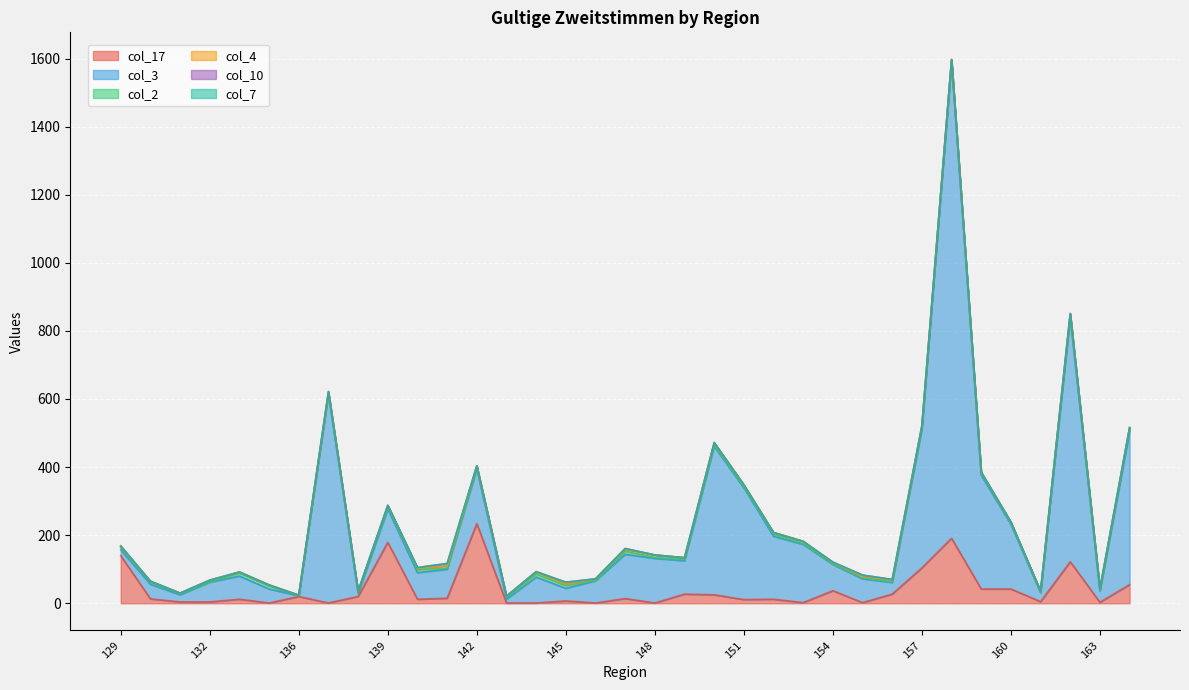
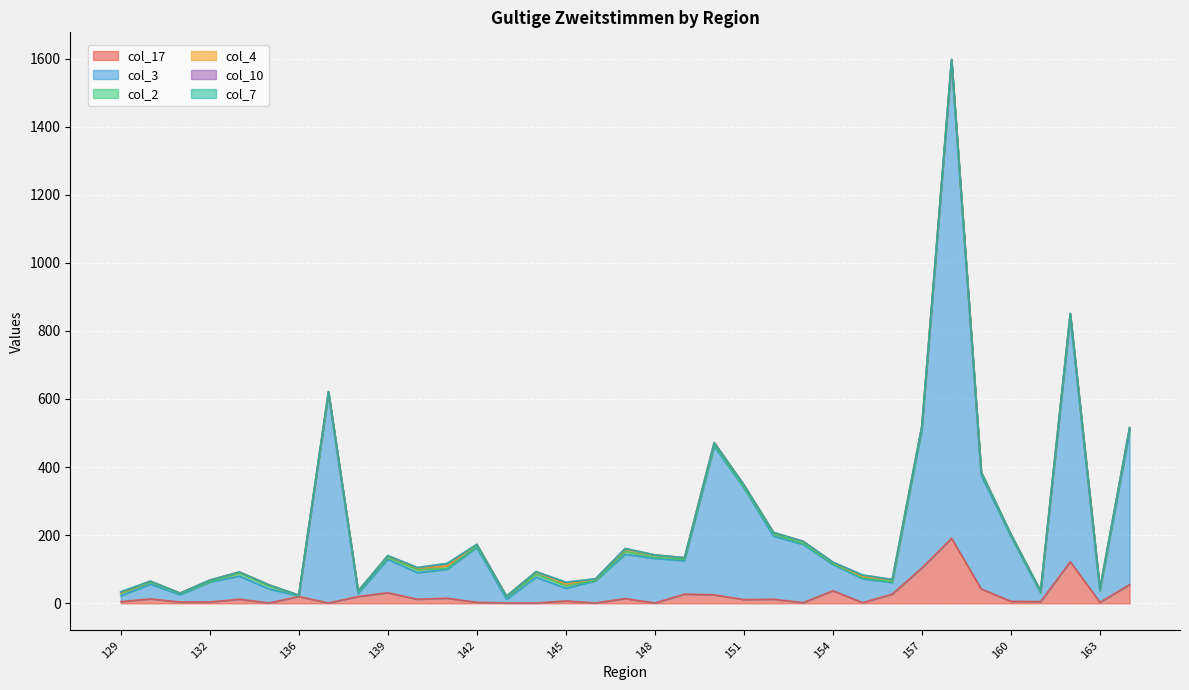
col_17, 129: 140 -> 10
col_17, 139: 180 -> 30
col_17, 142: 230 -> 0
col_17, 160: 40 -> 10
